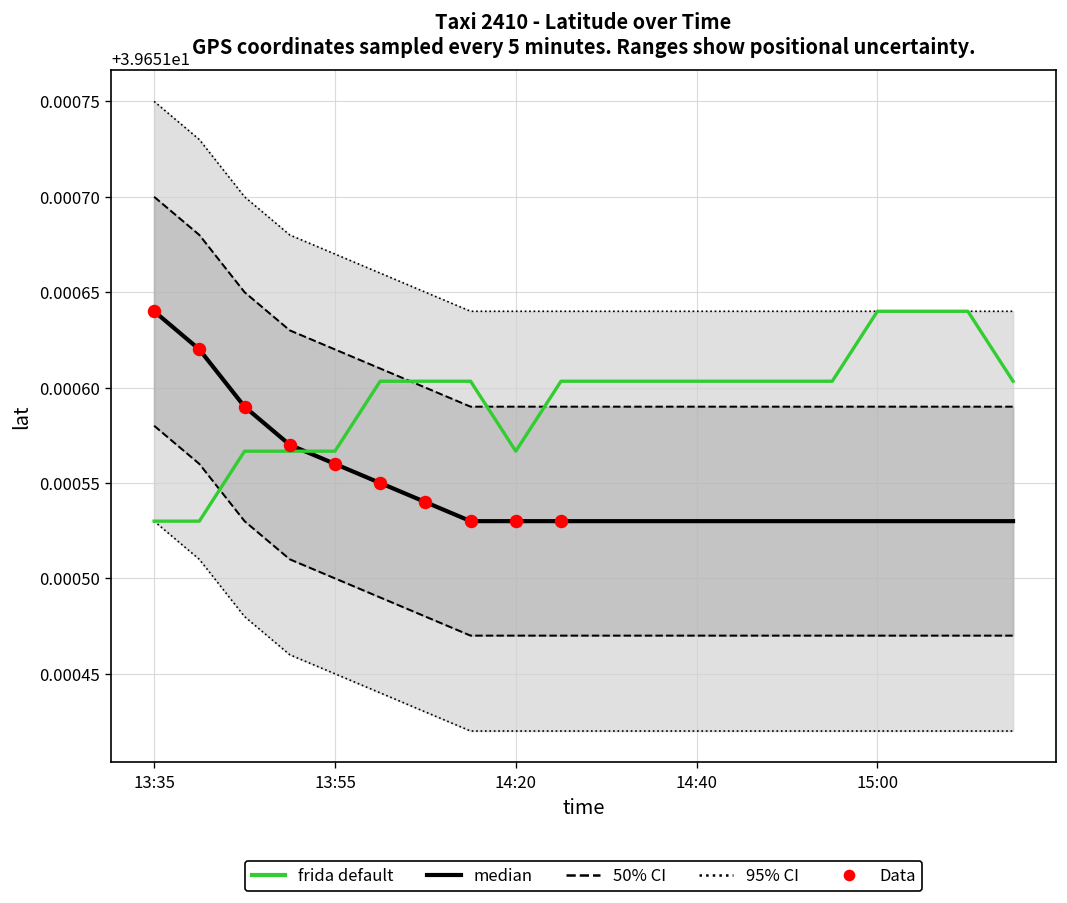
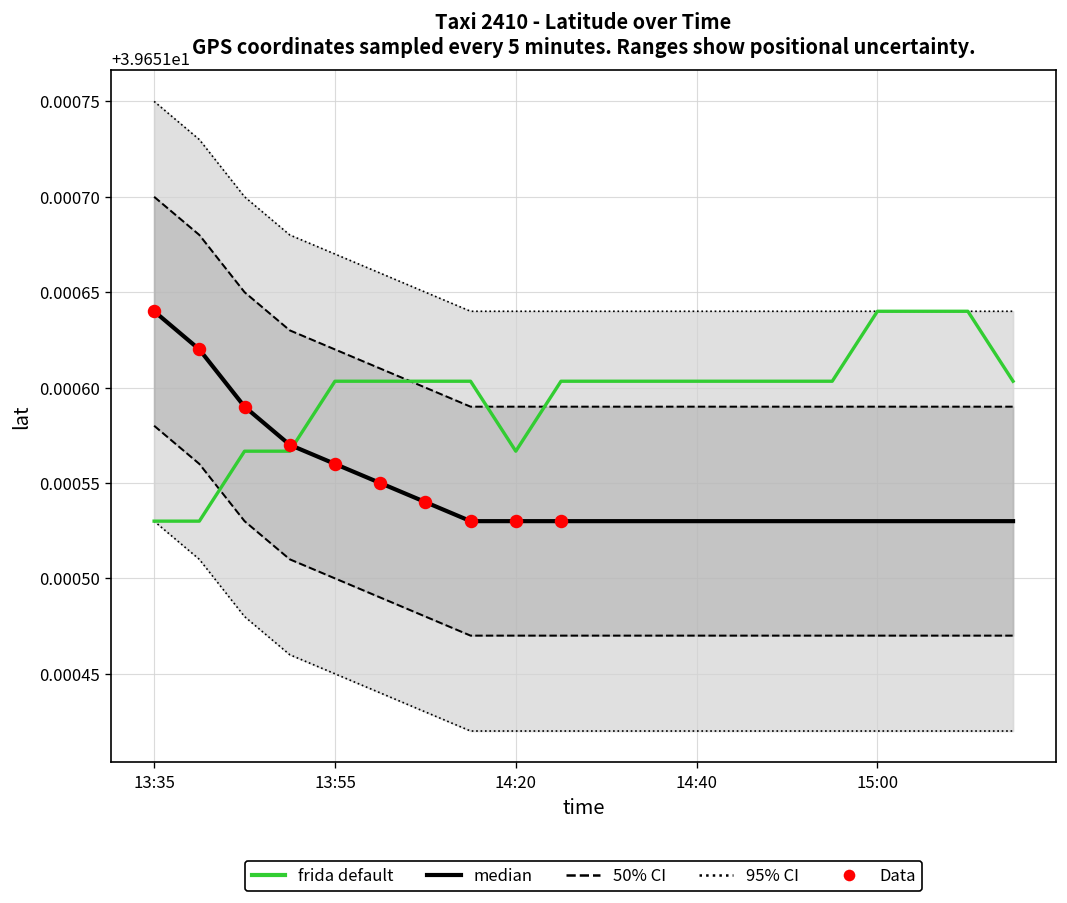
frida default, 13:55: 39.651567 -> 39.651603
